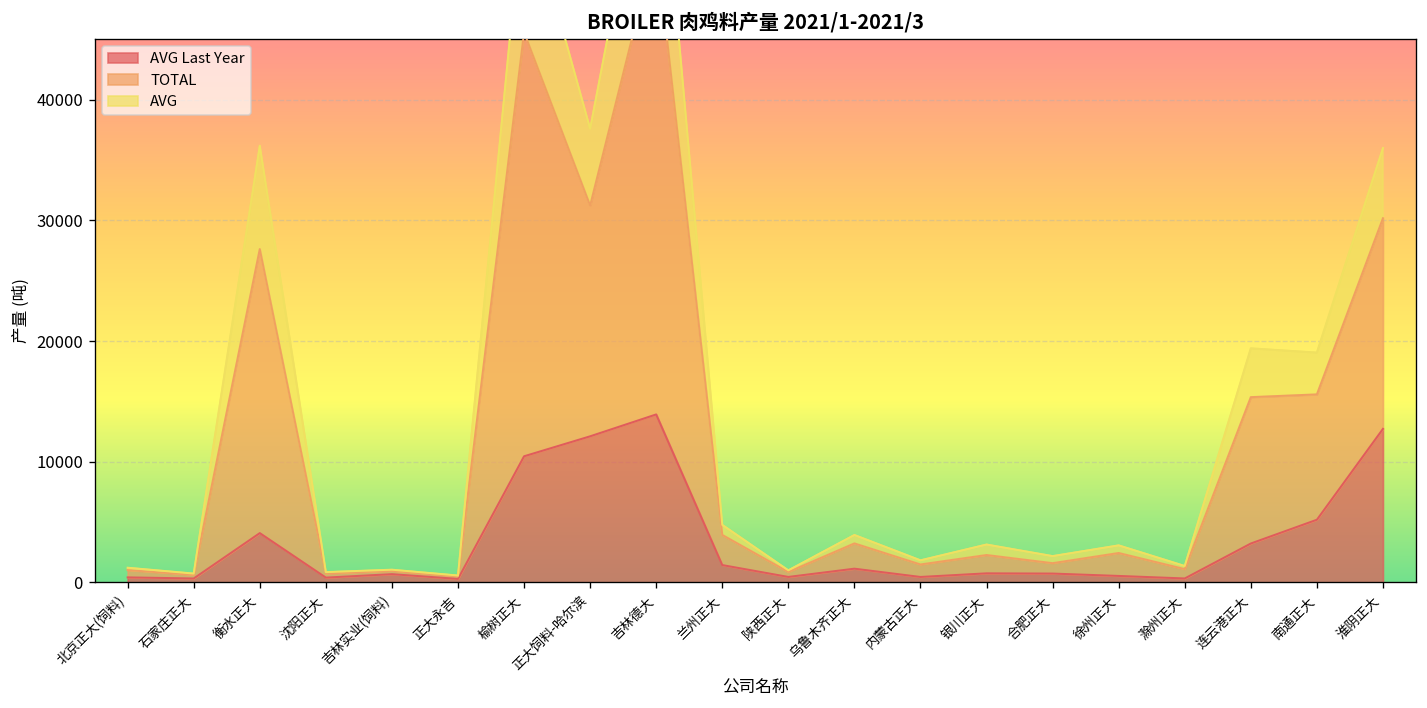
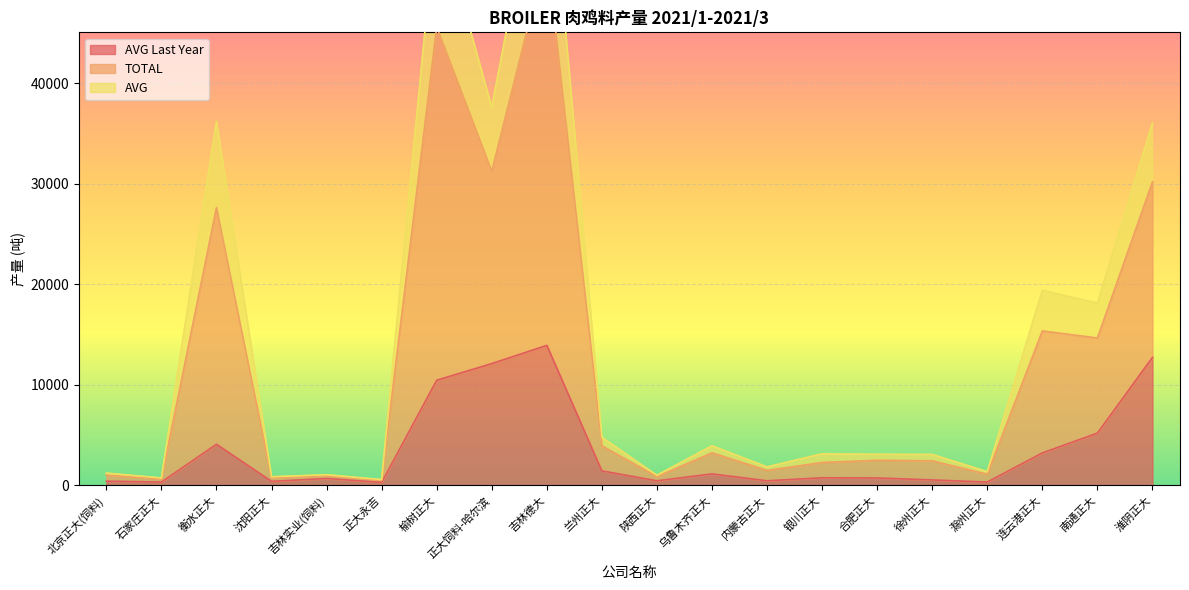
TOTAL, 合肥正大: 900 -> 1800
TOTAL, 南通正大: 10400 -> 9500
